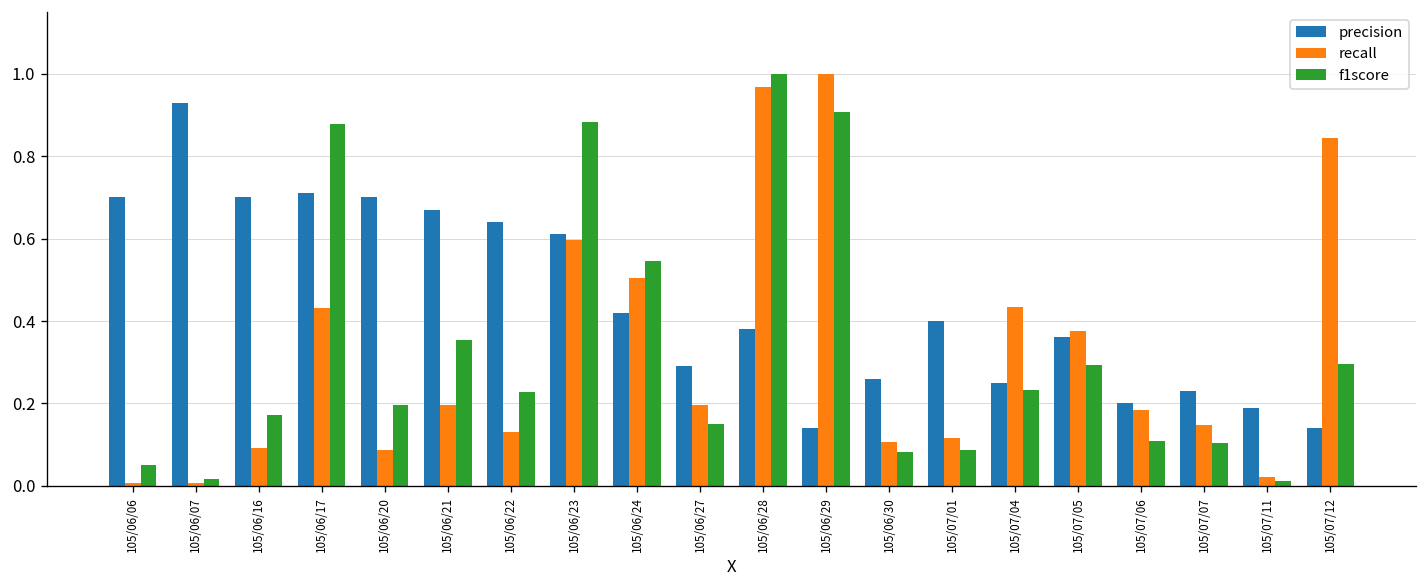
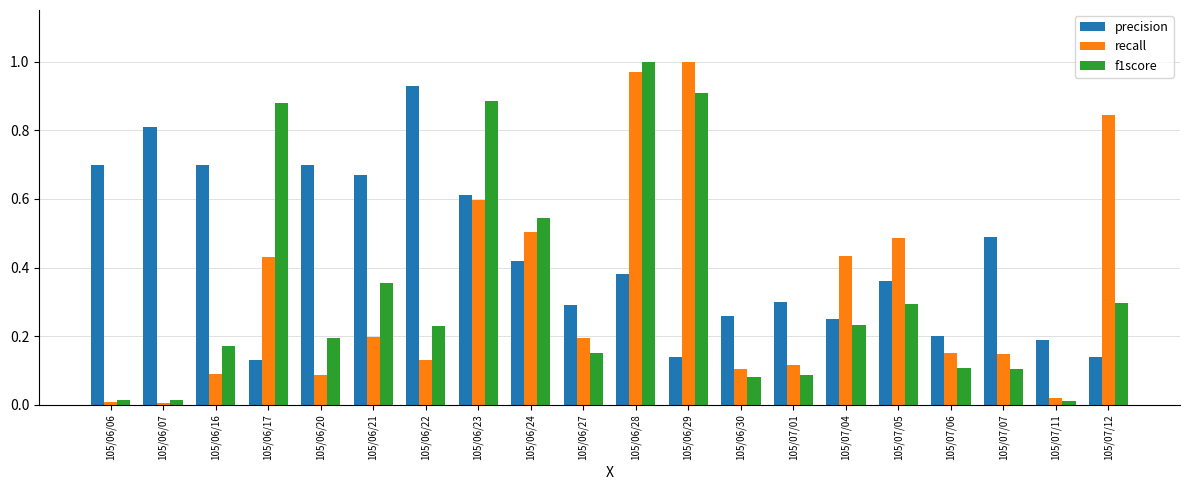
f1score, 105/06/06: 0.05 -> 0.02
precision, 105/06/07: 0.93 -> 0.81
precision, 105/06/17: 0.71 -> 0.13
precision, 105/06/22: 0.64 -> 0.93
precision, 105/07/01: 0.4 -> 0.3
recall, 105/07/05: 0.38 -> 0.49
recall, 105/07/06: 0.18 -> 0.15
precision, 105/07/07: 0.23 -> 0.49
